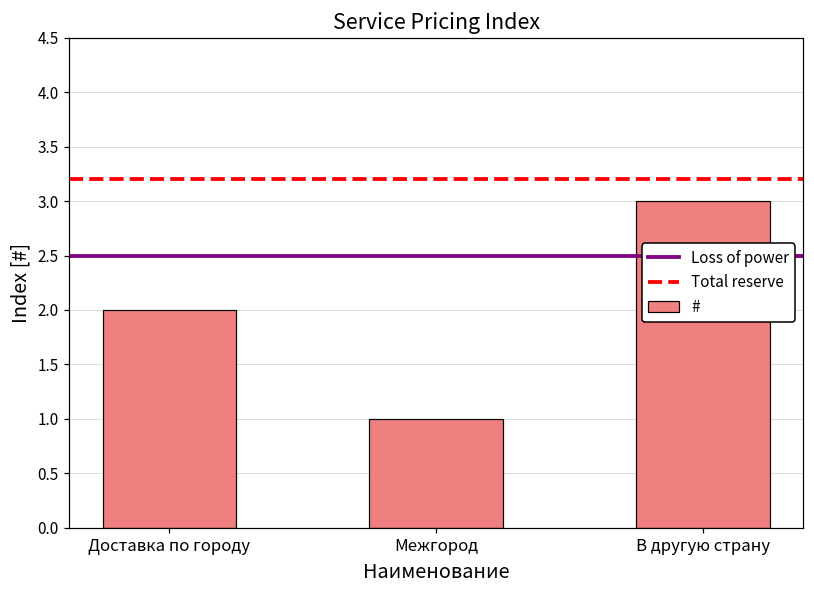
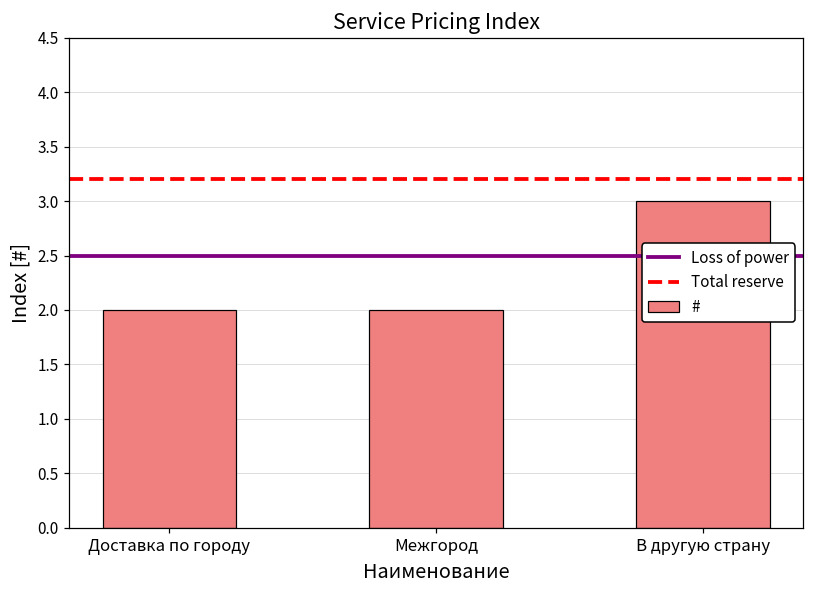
Межгород: 1 -> 2
